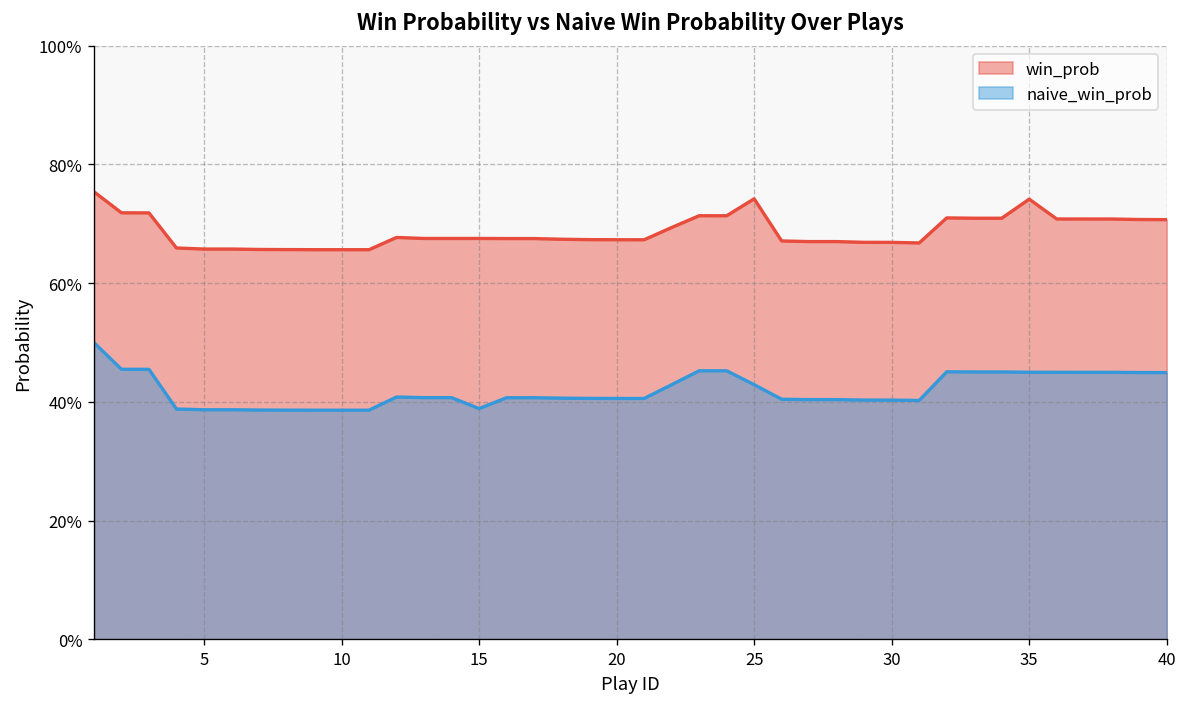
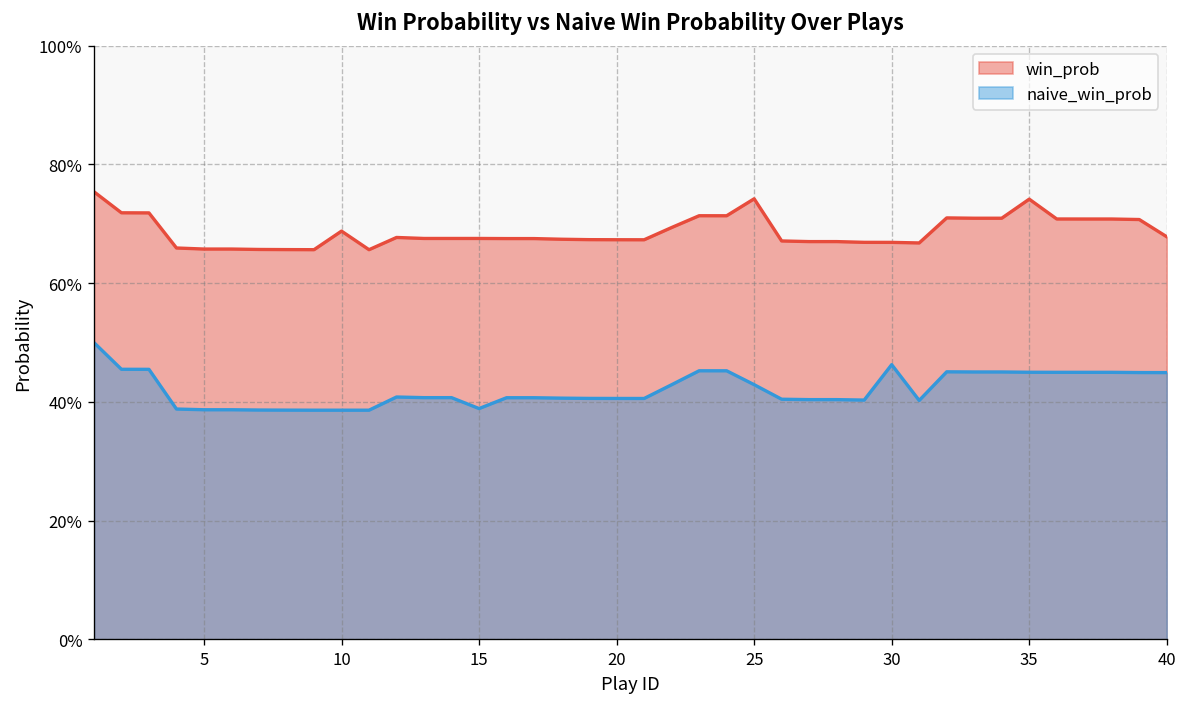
win_prob, 10: 66% -> 69%
naive_win_prob, 30: 40% -> 46%
win_prob, 40: 71% -> 68%
